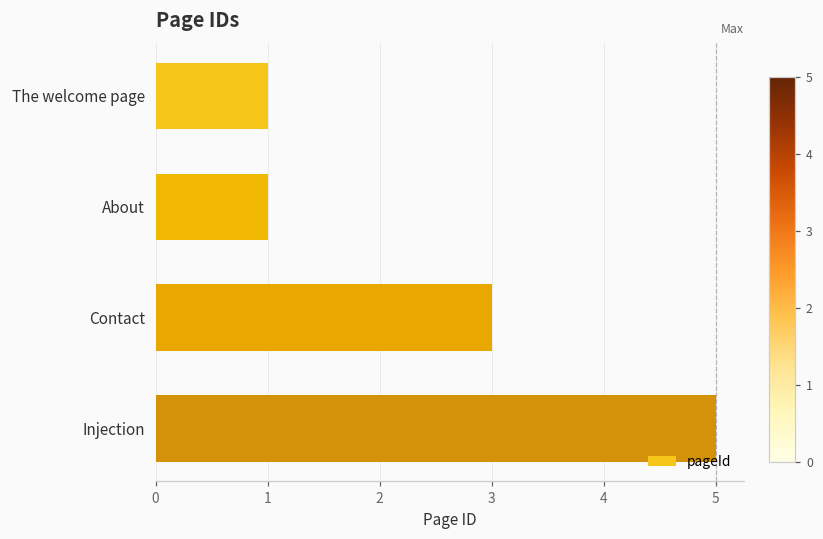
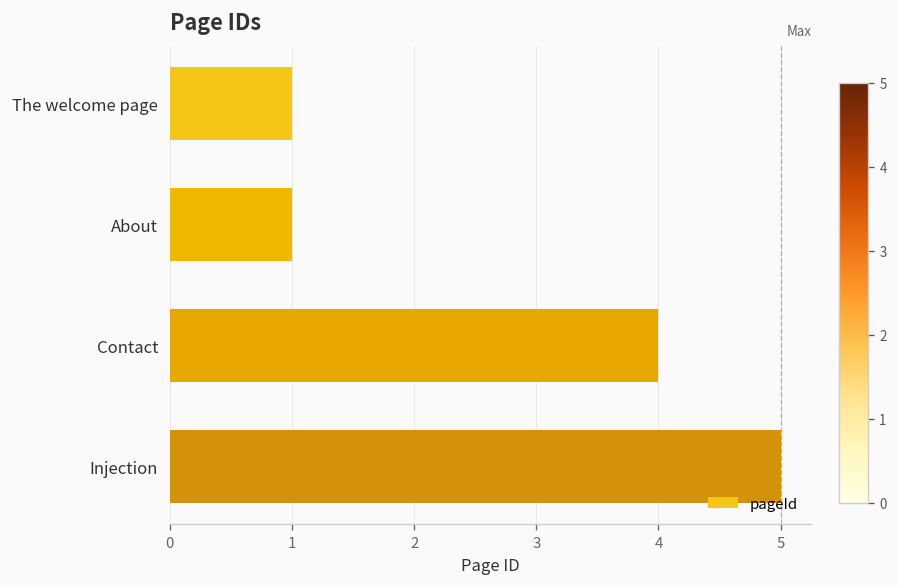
Contact: 3 -> 4
